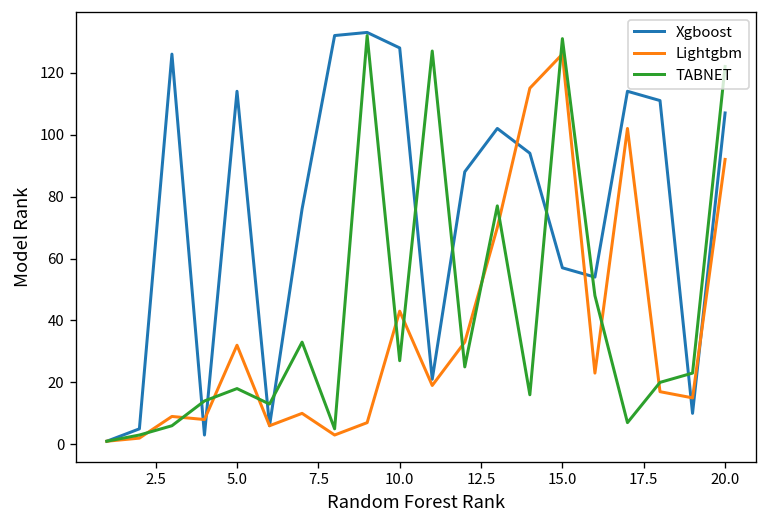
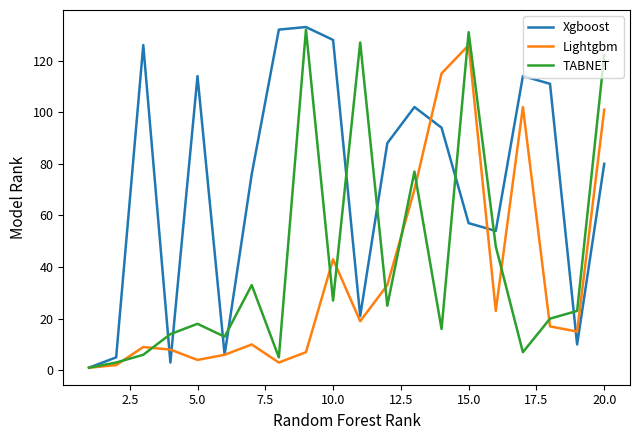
Lightgbm, 5.0: 32 -> 4
Xgboost, 20.0: 107 -> 80
Lightgbm, 20.0: 92 -> 101
